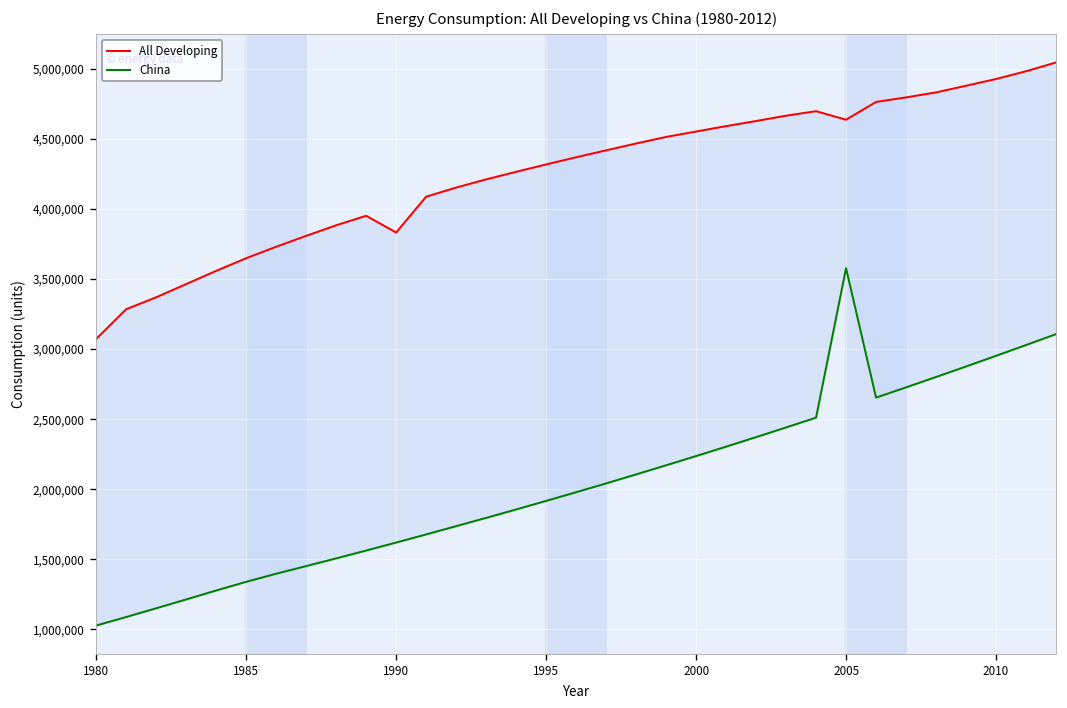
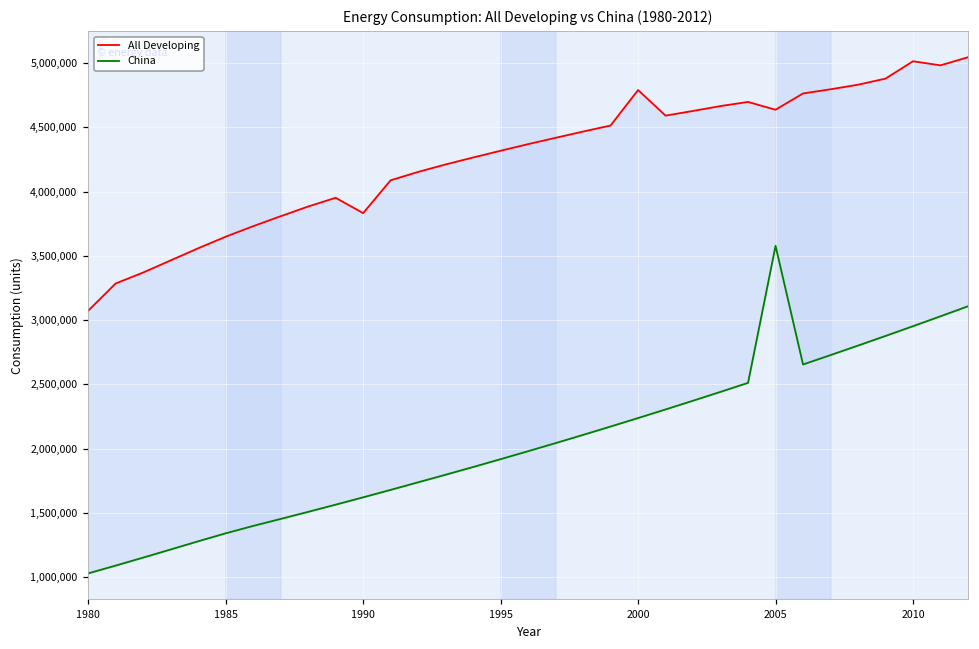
All Developing, 2000: 4,550,000 -> 4,790,000
All Developing, 2010: 4,930,000 -> 5,010,000
